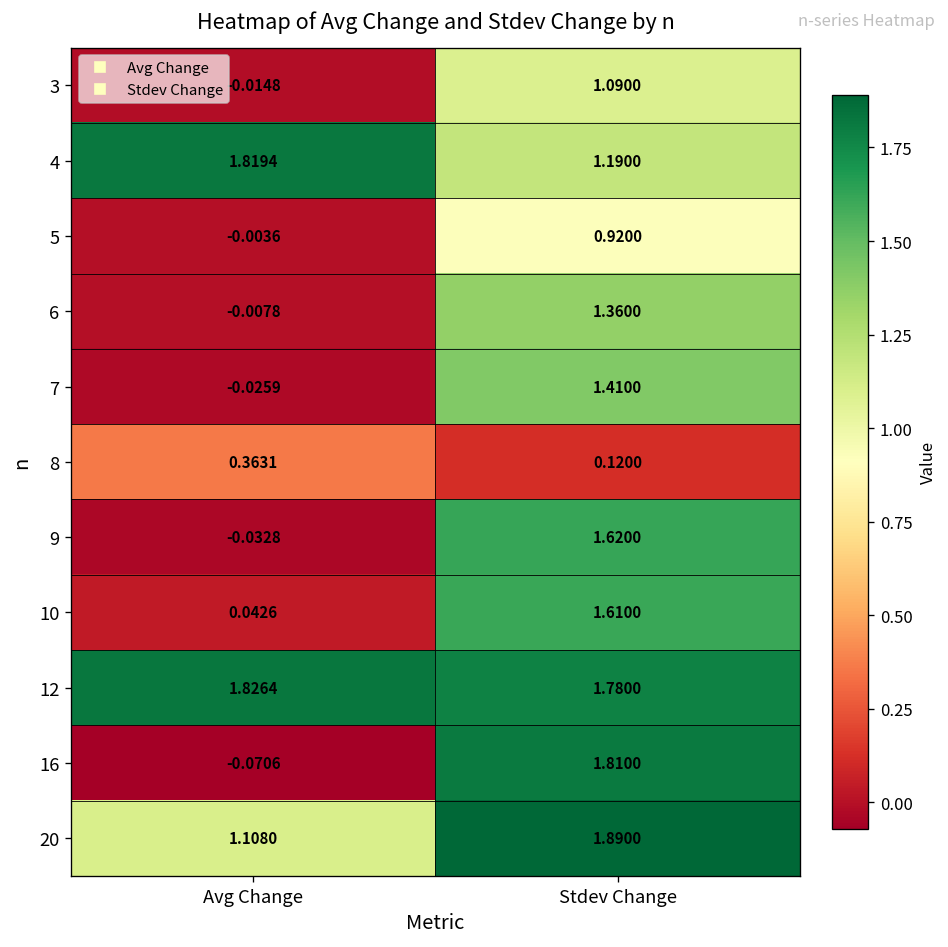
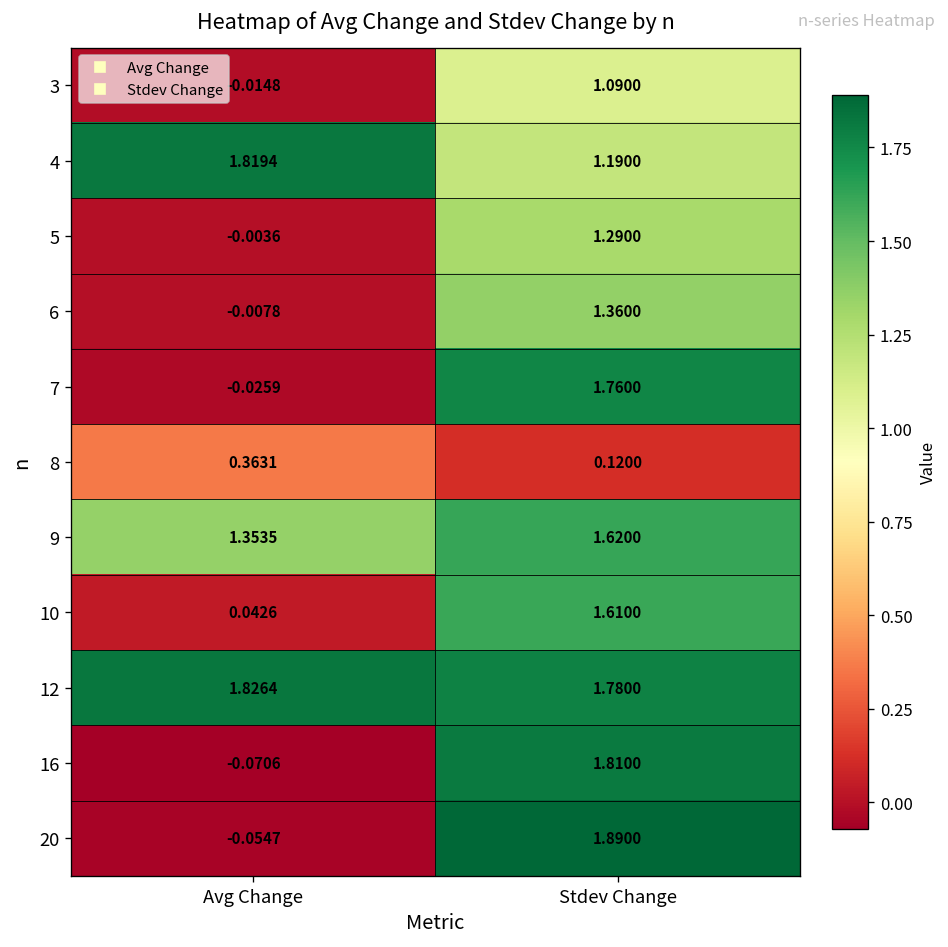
5, Stdev Change: 0.9200 -> 1.2900
7, Stdev Change: 1.4100 -> 1.7600
9, Avg Change: -0.0328 -> 1.3535
20, Avg Change: 1.1080 -> -0.0547
